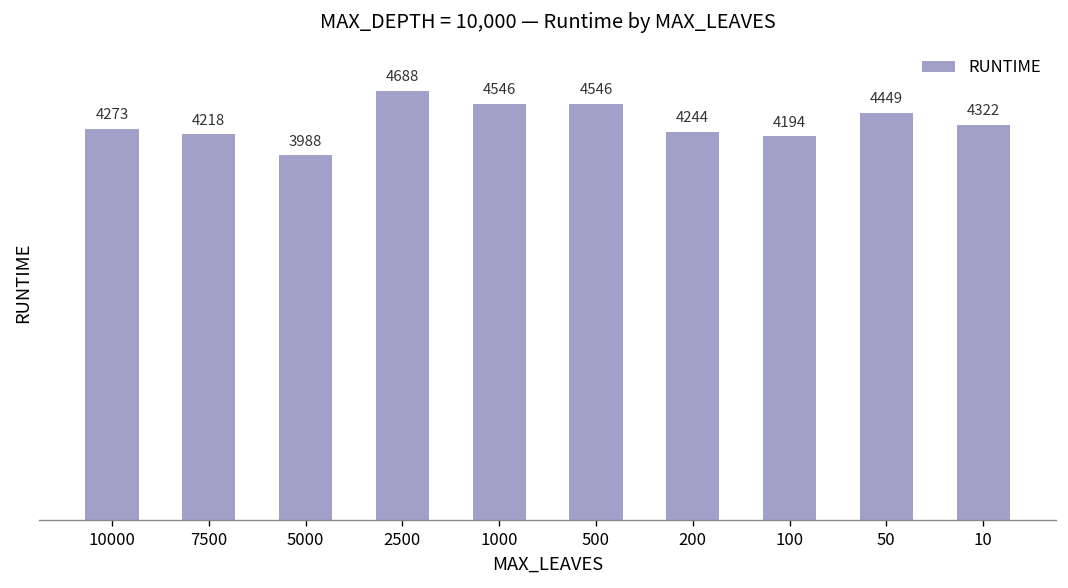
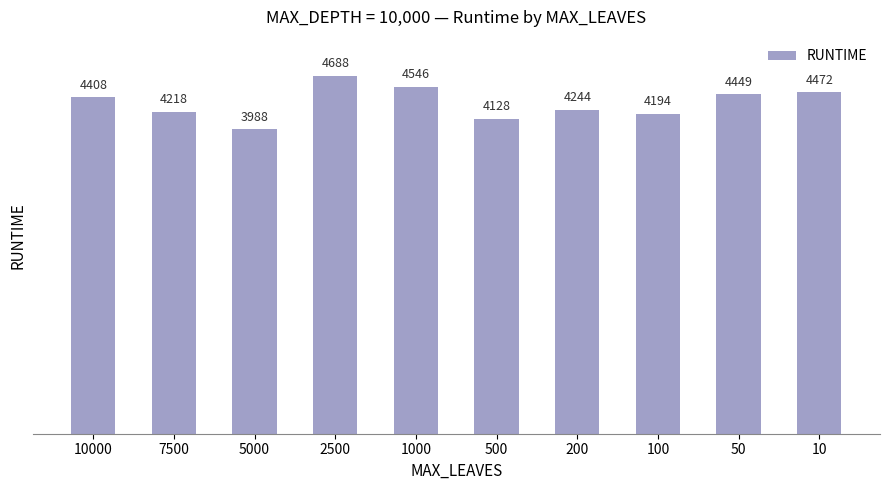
10000: 4273 -> 4408
500: 4546 -> 4128
10: 4322 -> 4472
